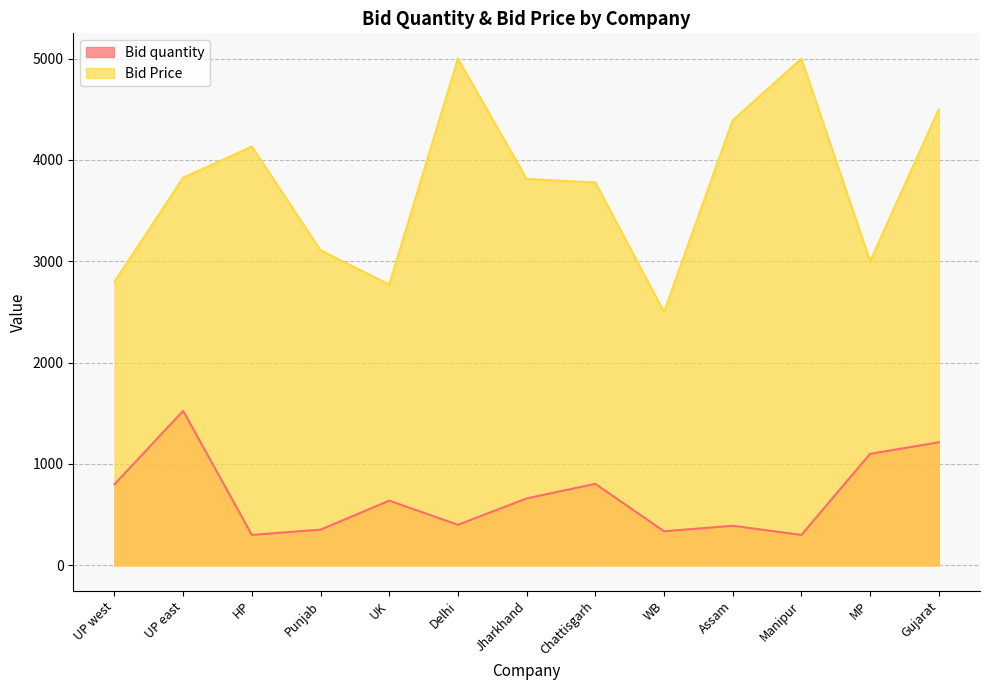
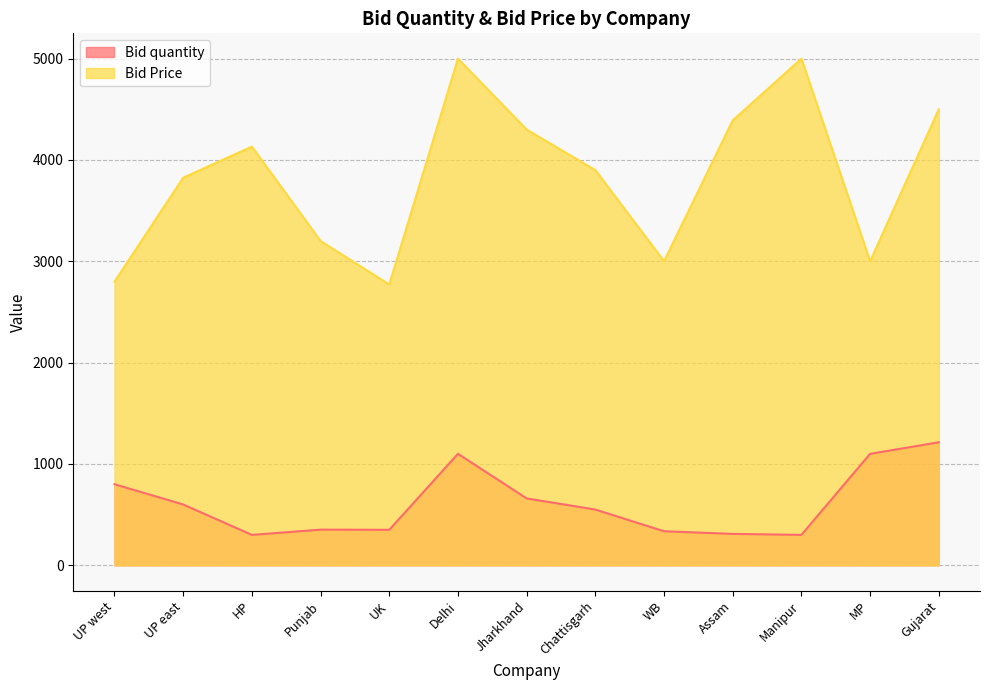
Bid quantity, UP east: 1520 -> 600
Bid Price, Punjab: 3110 -> 3200
Bid quantity, UK: 640 -> 350
Bid quantity, Delhi: 400 -> 1100
Bid Price, Jharkhand: 3810 -> 4300
Bid quantity, Chattisgarh: 800 -> 550
Bid Price, Chattisgarh: 3780 -> 3900
Bid Price, WB: 2500 -> 3000
Bid quantity, Assam: 390 -> 310
